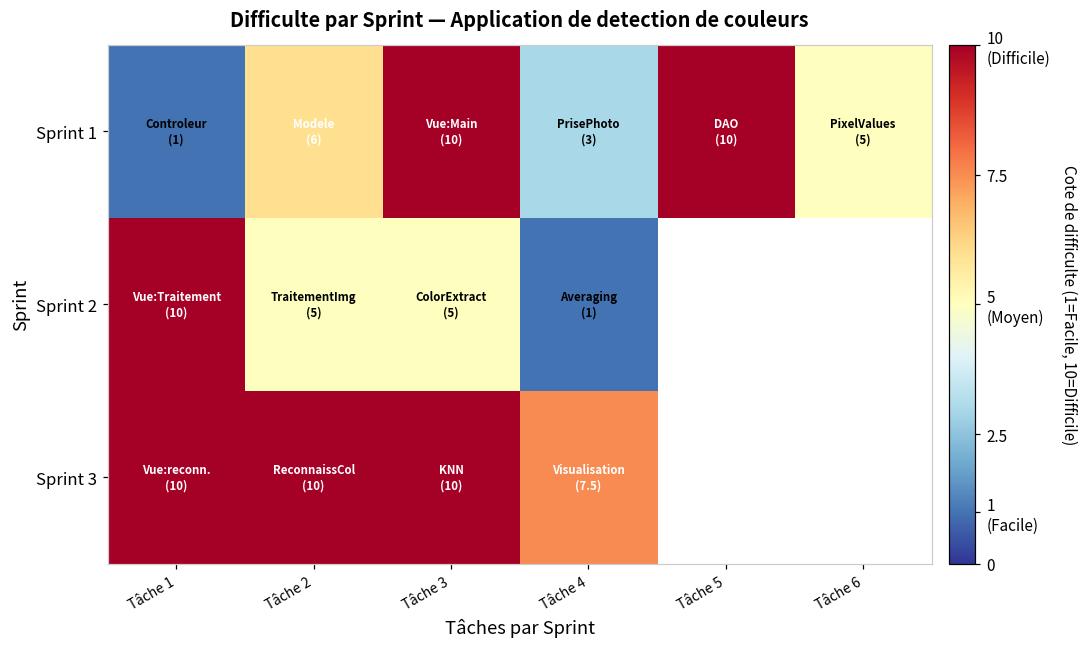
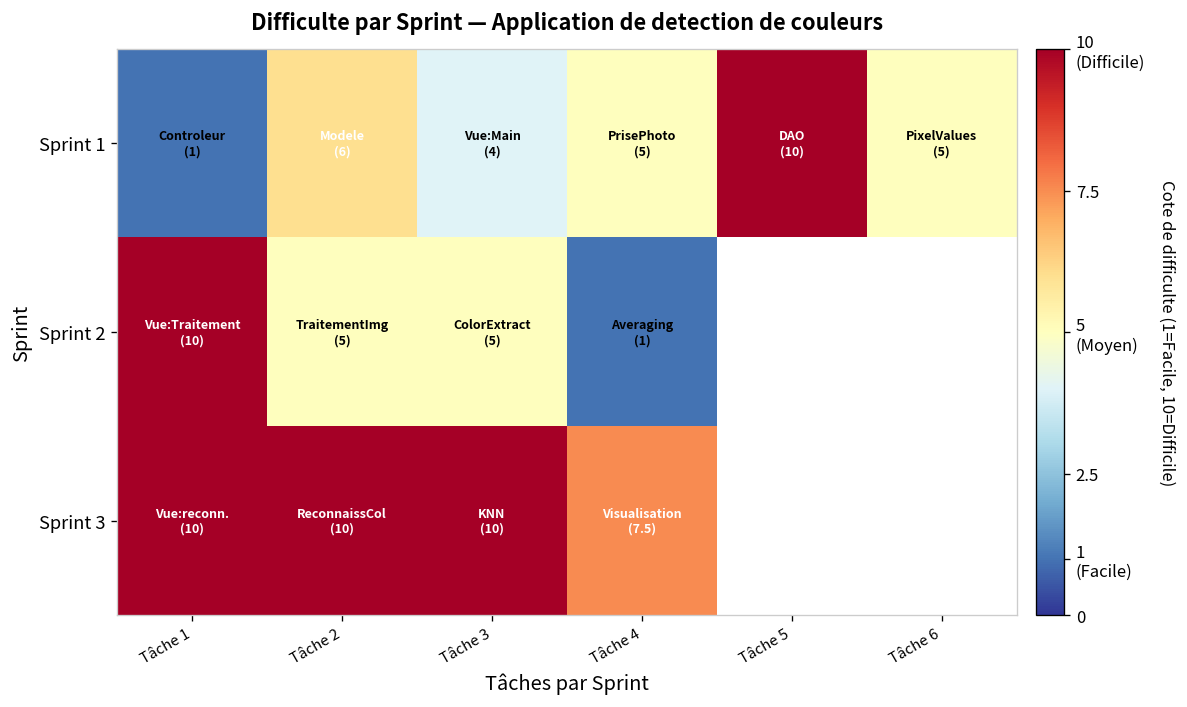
Sprint 1, Tâche 3: (10) -> (4)
Sprint 1, Tâche 4: (3) -> (5)
